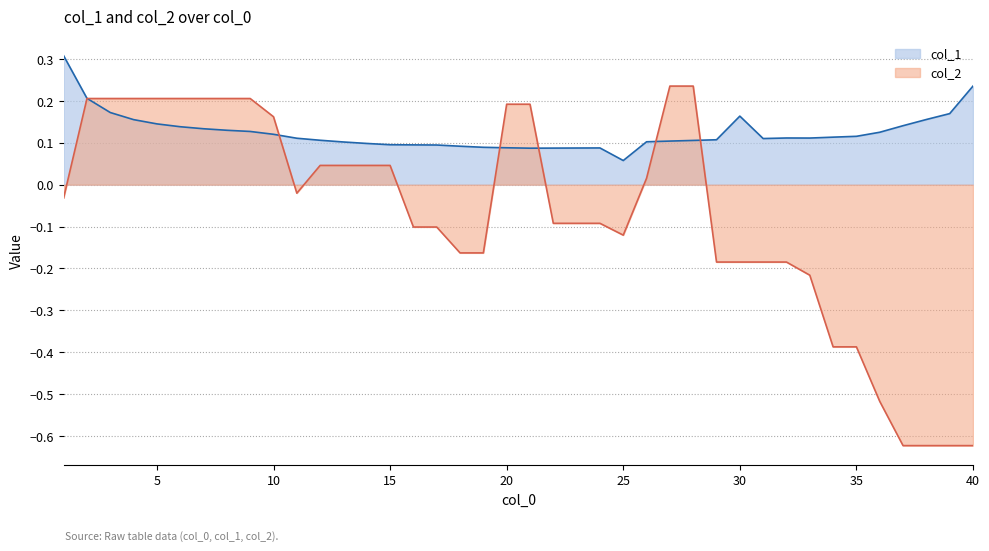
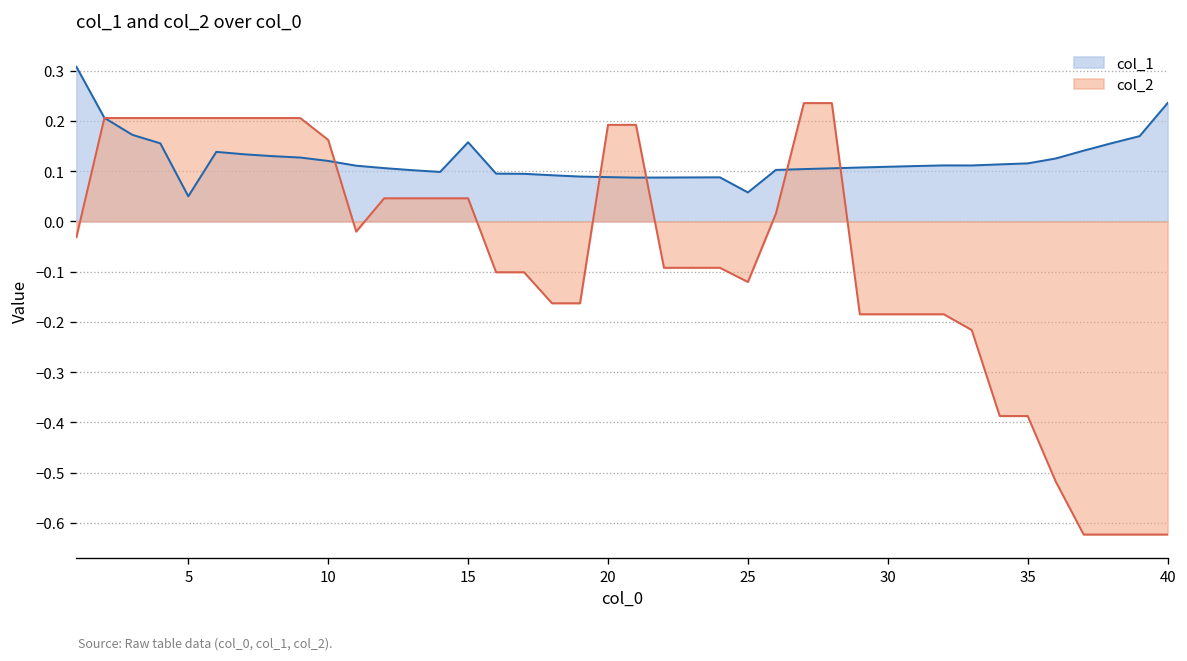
col_1, 5: 0.15 -> 0.05
col_1, 15: 0.10 -> 0.16
col_1, 30: 0.16 -> 0.11
